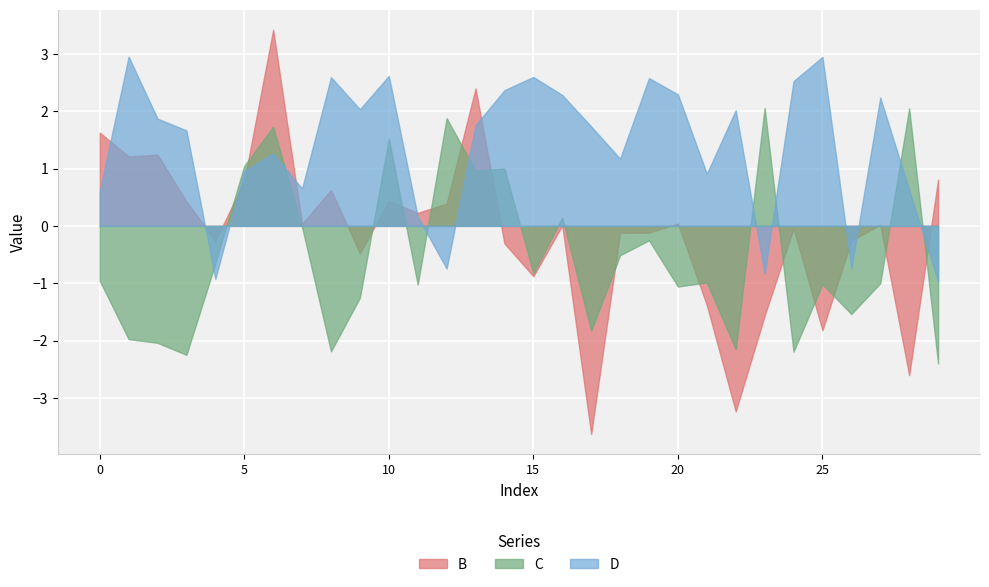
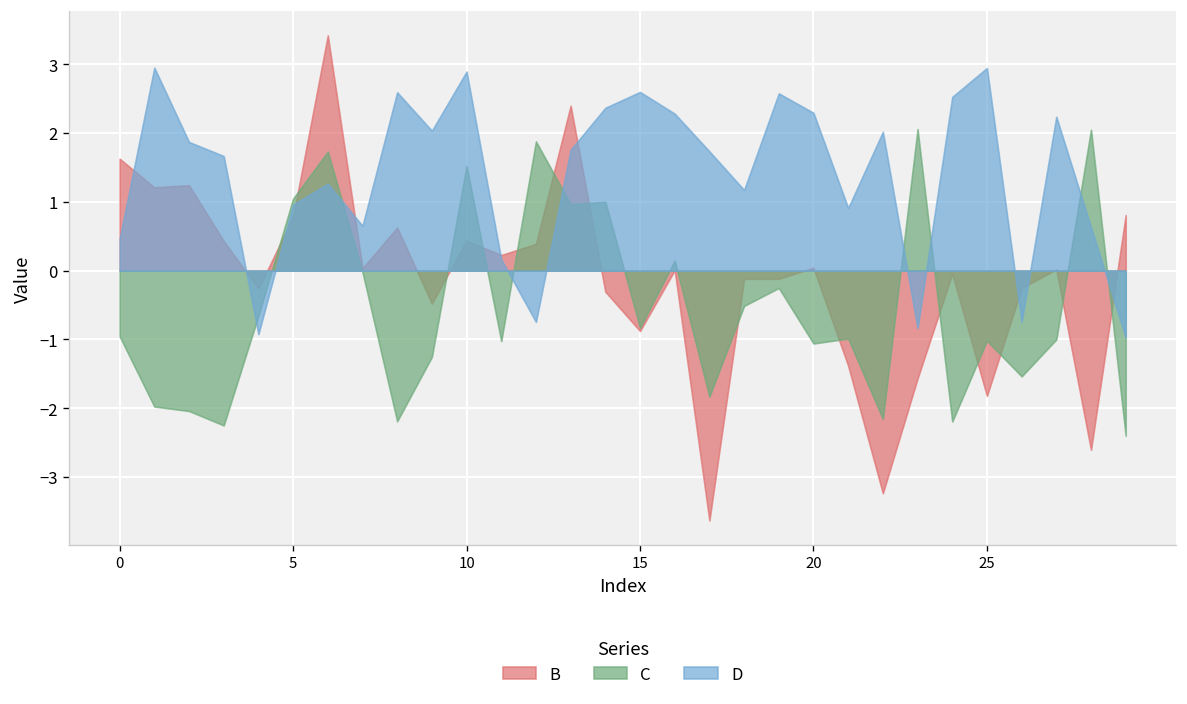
D, 0: 0.6 -> 0.5
D, 10: 2.6 -> 2.9
